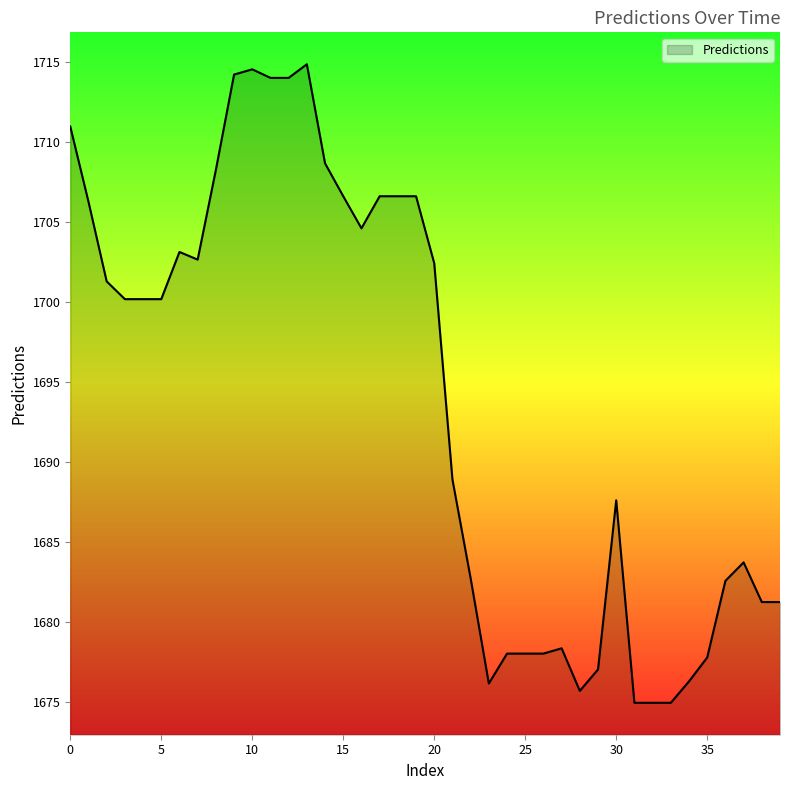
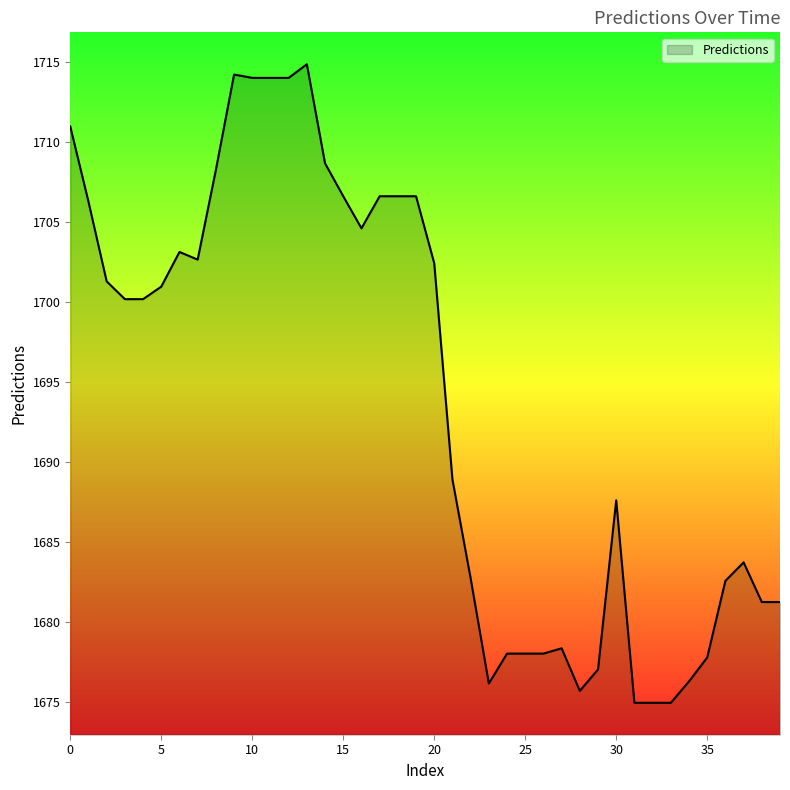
5: 1700.2 -> 1701.0
10: 1714.6 -> 1714.0
